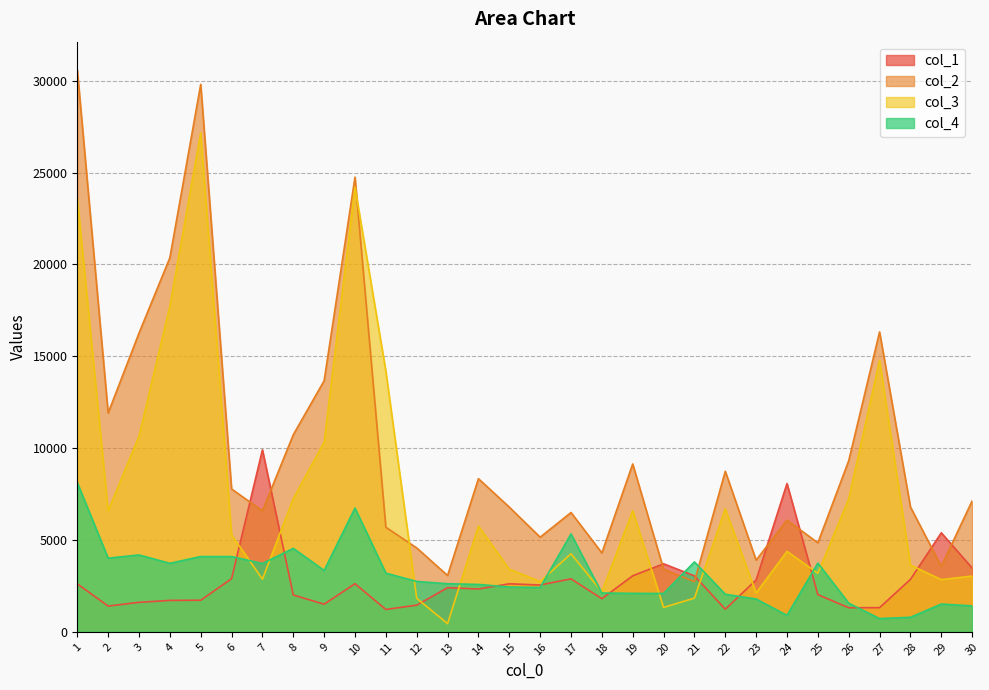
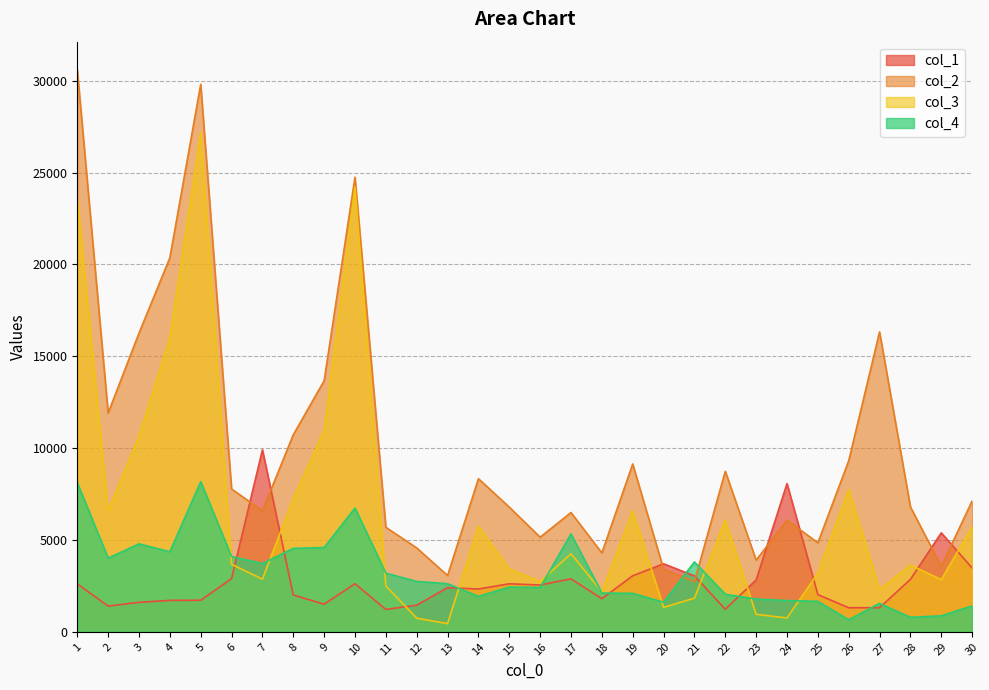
col_4, 3: 4200 -> 4800
col_3, 4: 17700 -> 16000
col_4, 4: 3700 -> 4400
col_4, 5: 4100 -> 8200
col_3, 6: 5300 -> 3700
col_3, 9: 10300 -> 11000
col_4, 9: 3300 -> 4600
col_3, 11: 14200 -> 2500
col_3, 12: 1800 -> 700
col_4, 14: 2600 -> 1900
col_4, 20: 2100 -> 1600
col_3, 22: 6700 -> 6100
col_3, 23: 2100 -> 1000
col_3, 24: 4400 -> 800
col_4, 24: 900 -> 1700
col_4, 25: 3700 -> 1700
col_3, 26: 7200 -> 7800
col_4, 26: 1600 -> 700
col_3, 27: 14800 -> 2300
col_4, 27: 700 -> 1500
col_4, 29: 1500 -> 900
col_3, 30: 3000 -> 5700
